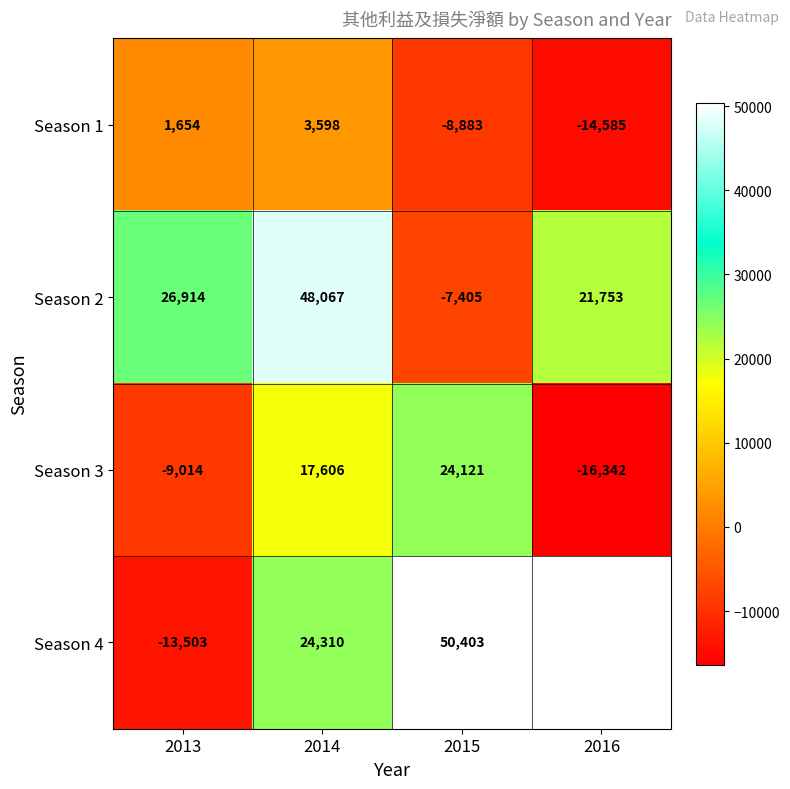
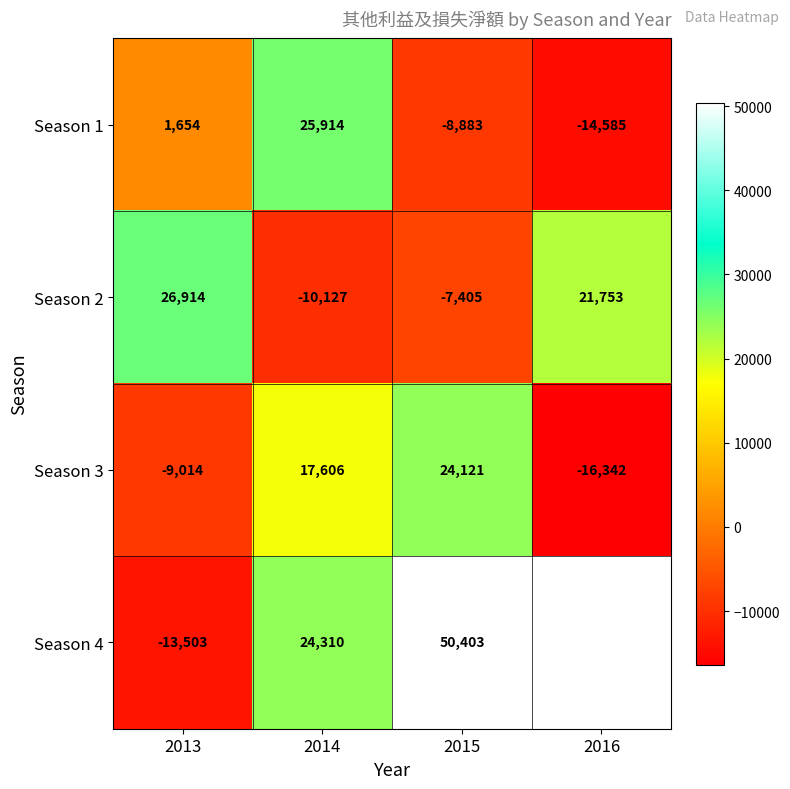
Season 1, 2014: 3,598 -> 25,914
Season 2, 2014: 48,067 -> -10,127
